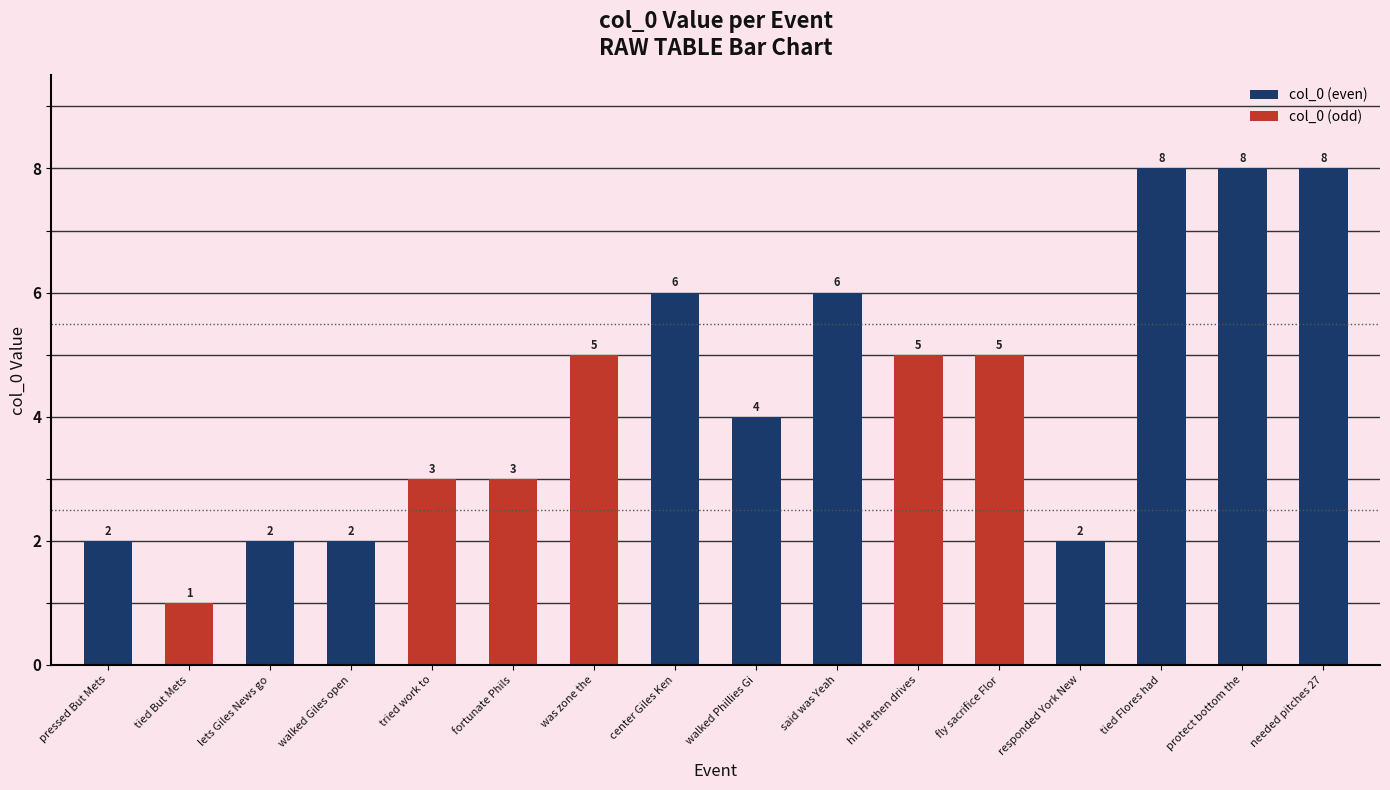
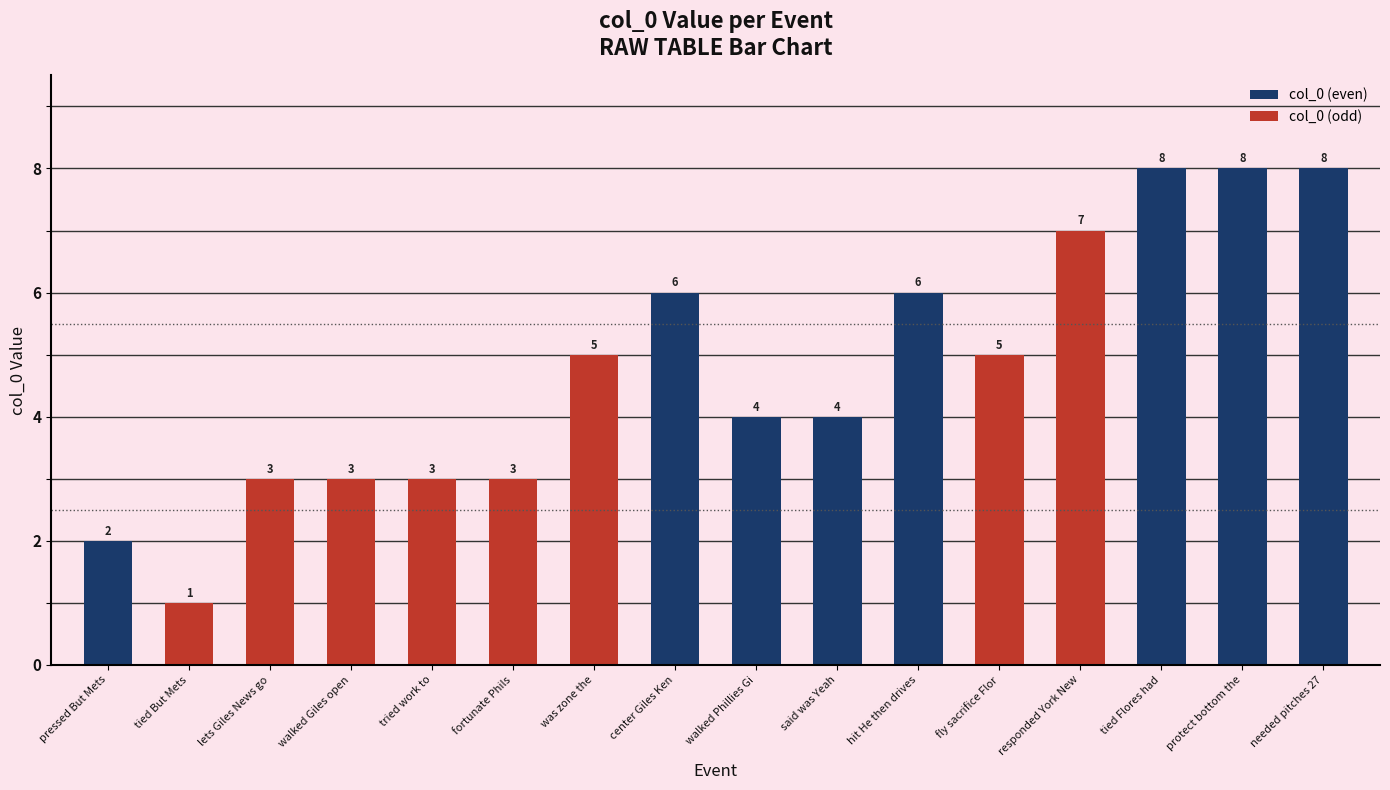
lets Giles News go: 2 -> 3
walked Giles open: 2 -> 3
said was Yeah: 6 -> 4
hit He then drives: 5 -> 6
responded York New: 2 -> 7
